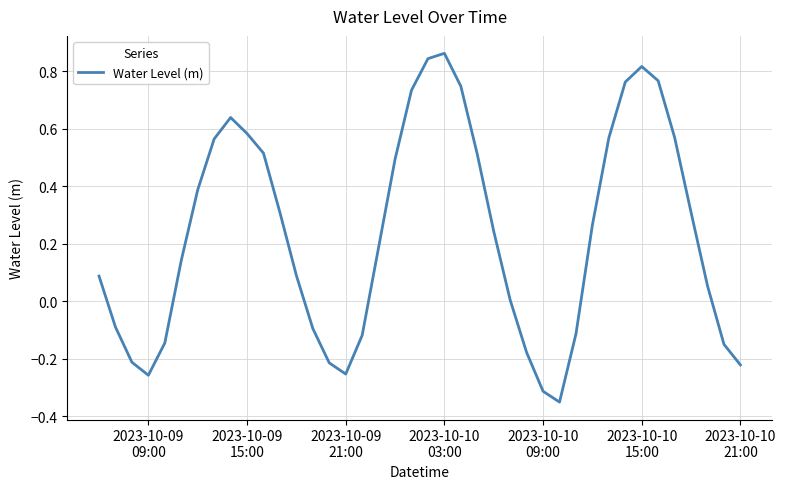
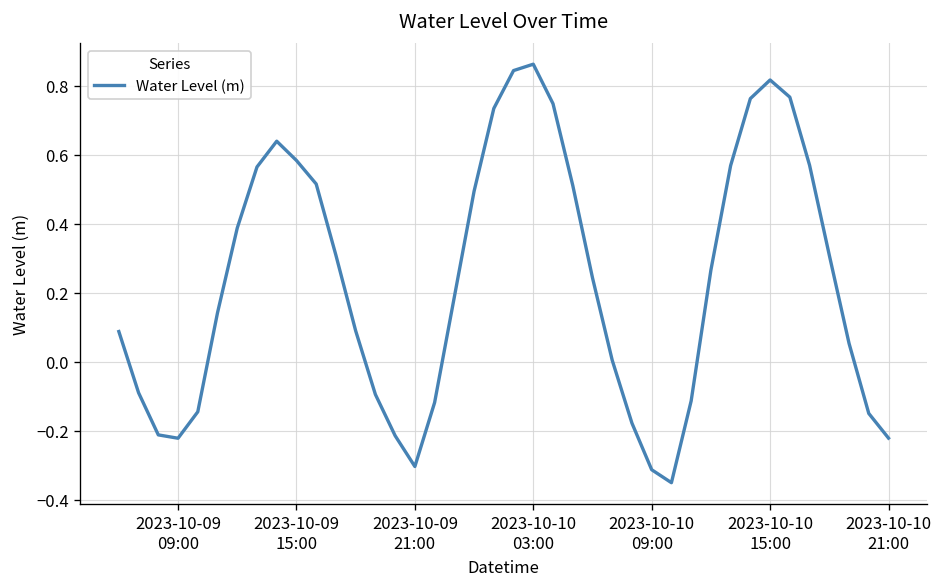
2023-10-09 09:00: -0.26 -> -0.22
2023-10-09 21:00: -0.25 -> -0.30
